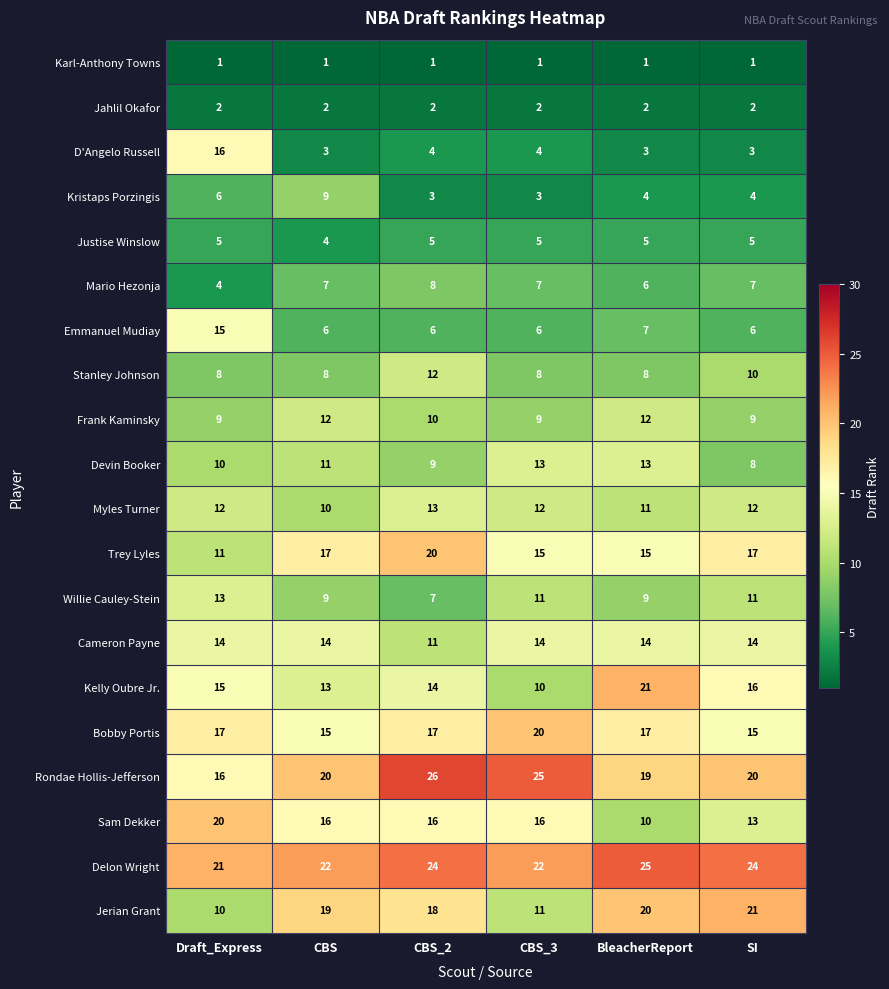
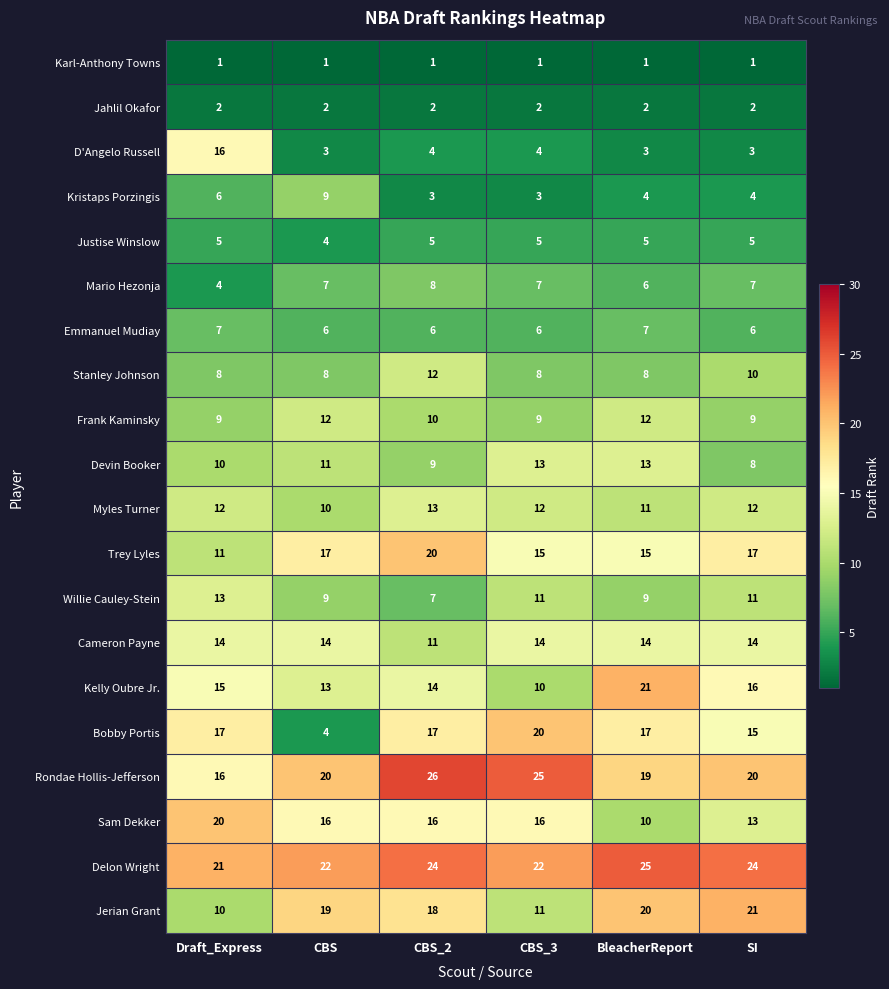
Emmanuel Mudiay, Draft_Express: 15 -> 7
Bobby Portis, CBS: 15 -> 4
